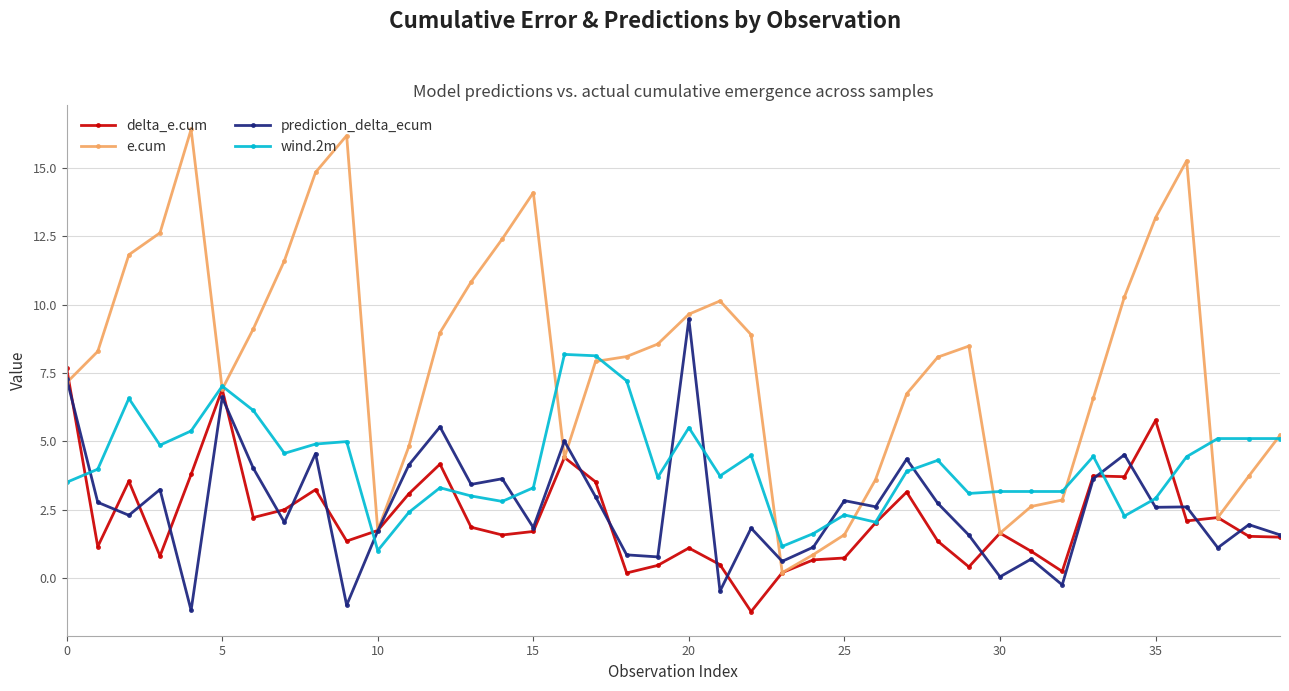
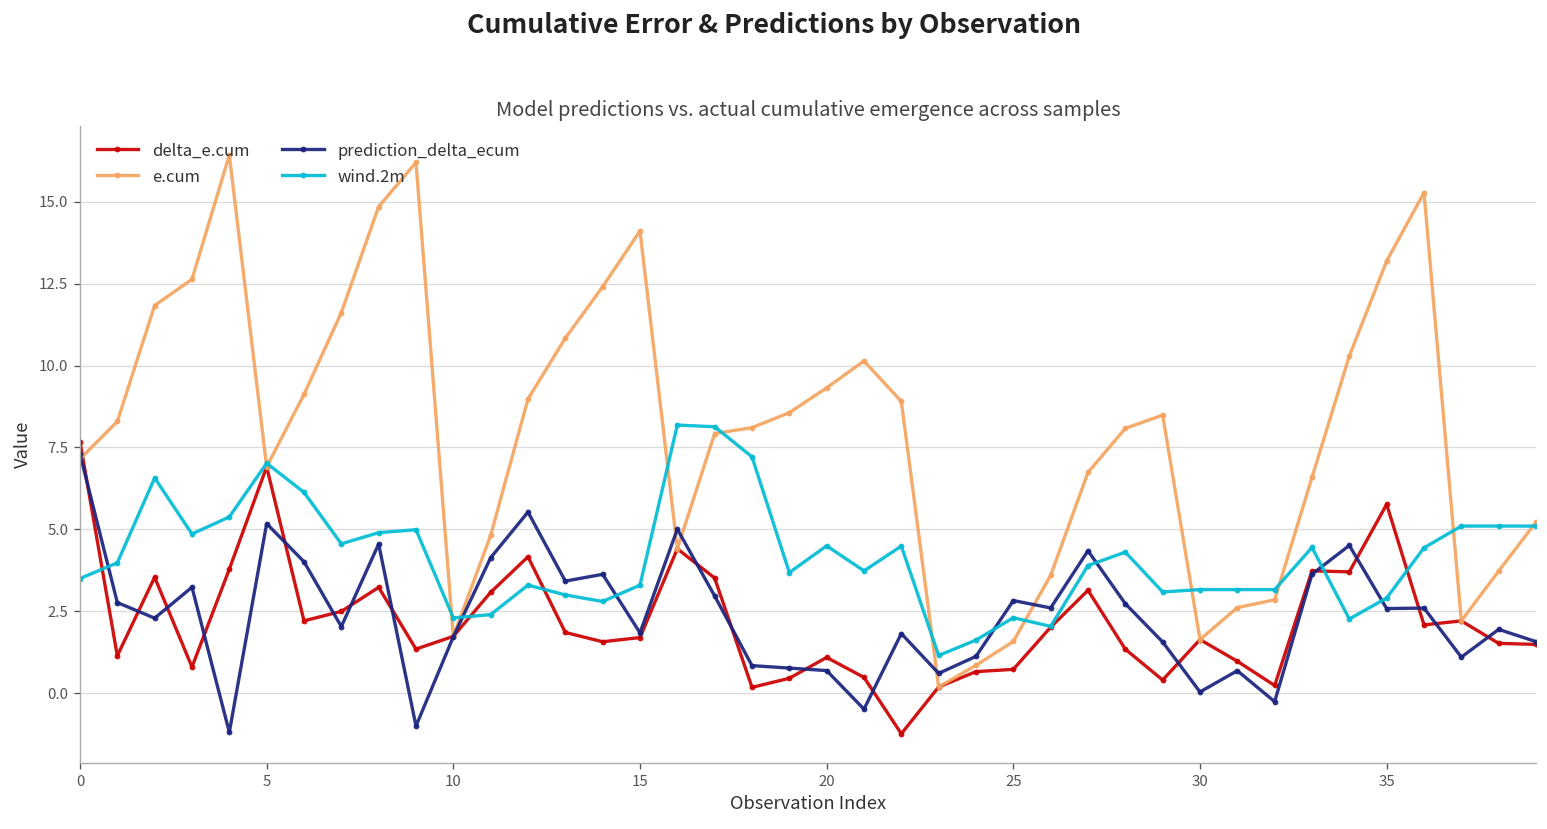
prediction_delta_ecum, 5: 6.6 -> 5.2
wind.2m, 10: 1.0 -> 2.3
e.cum, 20: 9.7 -> 9.3
prediction_delta_ecum, 20: 9.5 -> 0.7
wind.2m, 20: 5.5 -> 4.5
